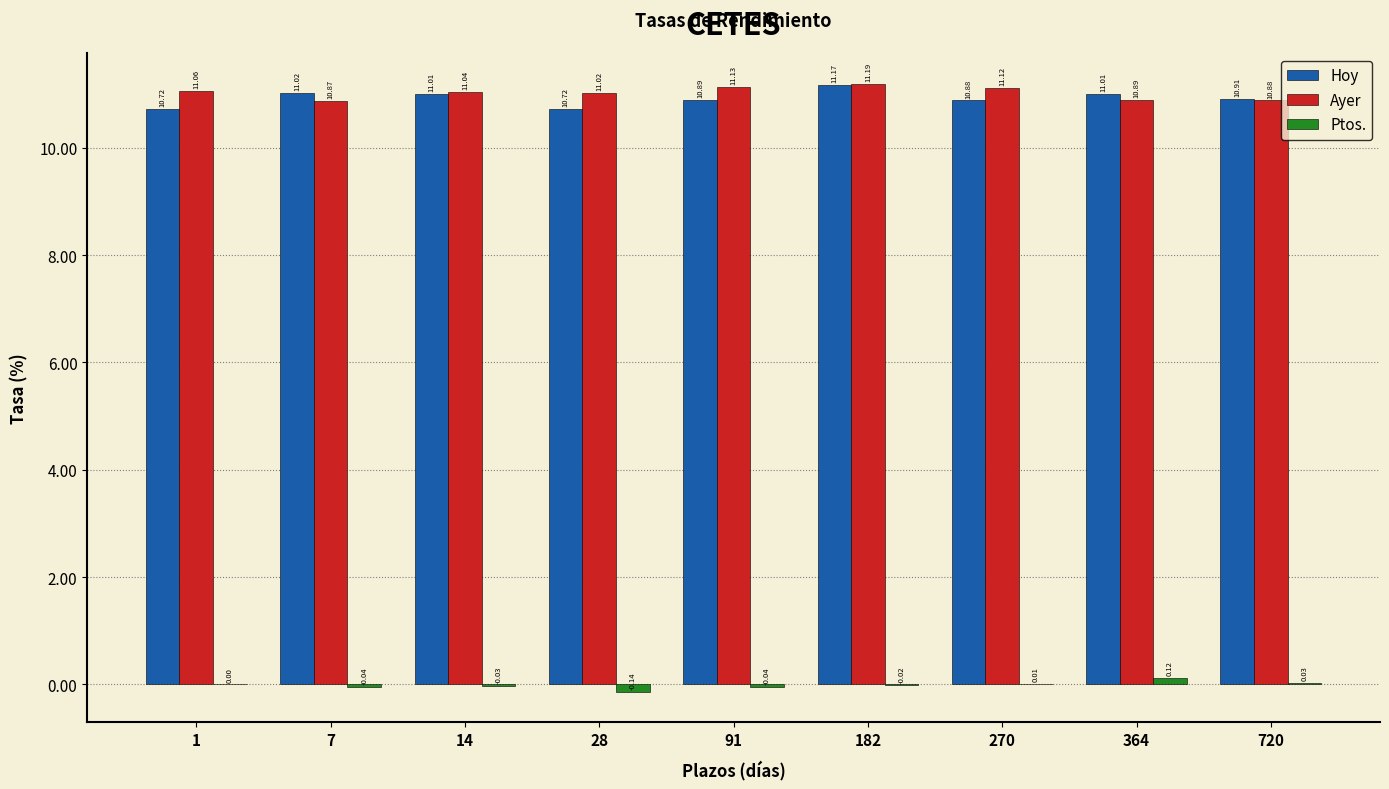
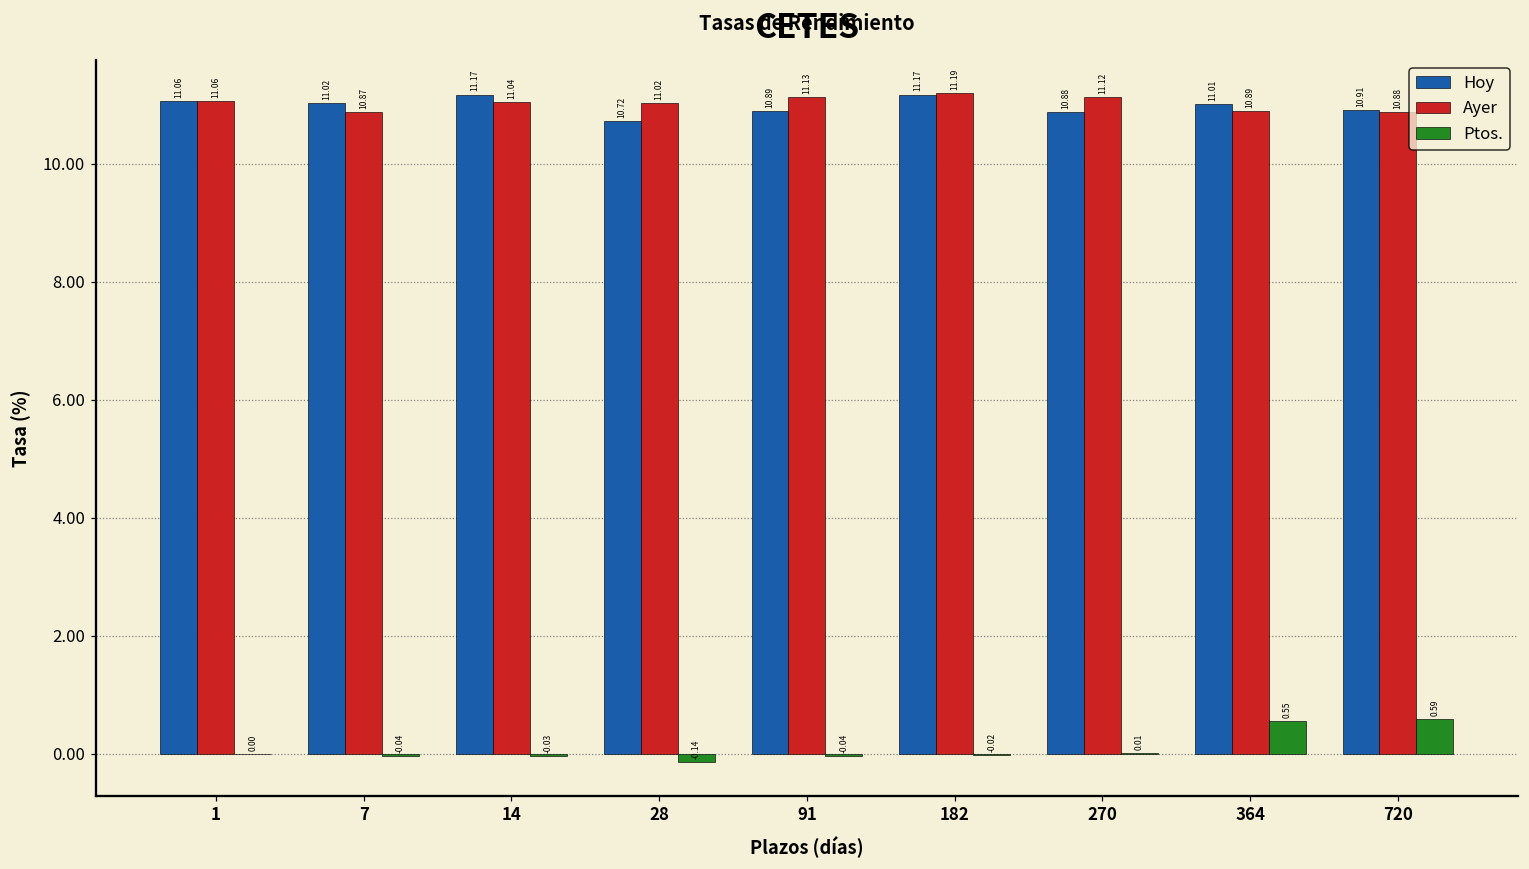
Hoy, 1: 10.72 -> 11.06
Hoy, 14: 11.01 -> 11.17
Ptos., 364: 0.12 -> 0.55
Ptos., 720: 0.03 -> 0.59
